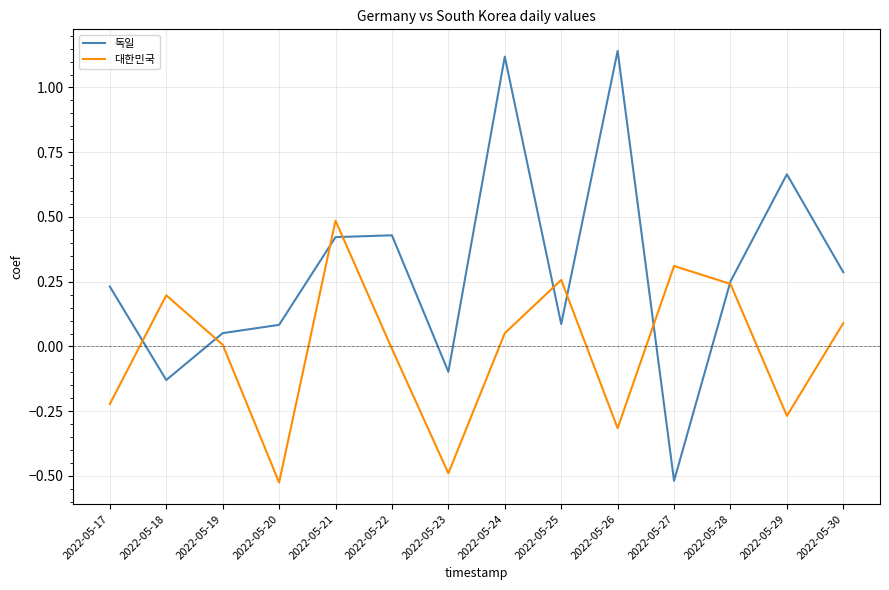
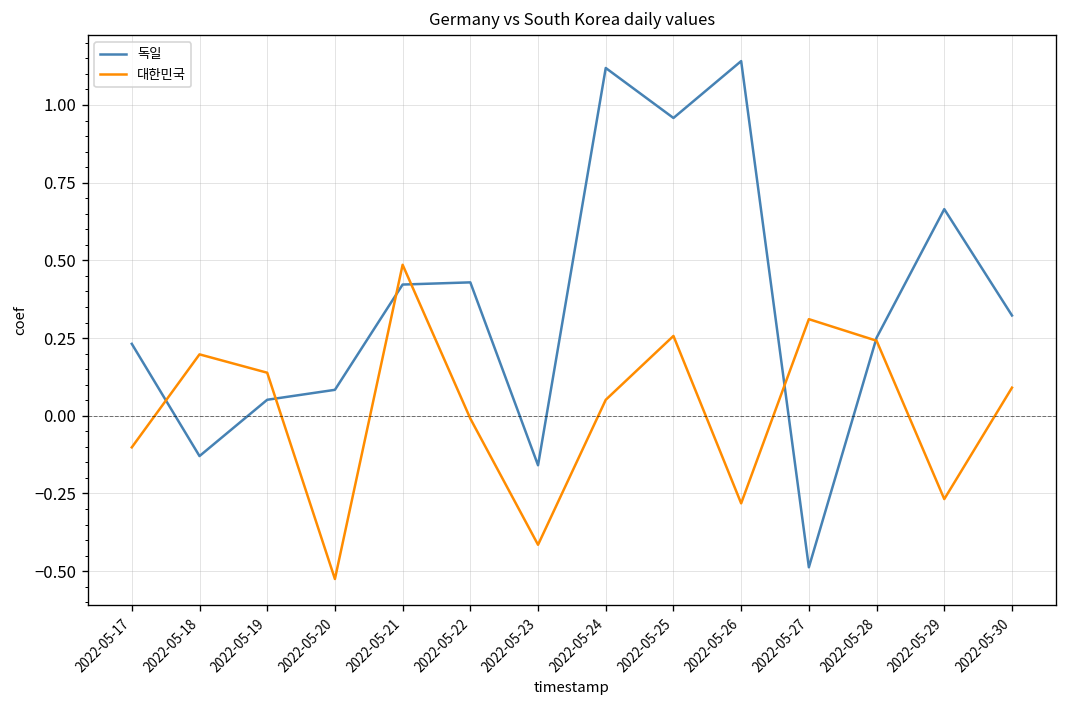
대한민국, 2022-05-17: -0.22 -> -0.10
대한민국, 2022-05-19: 0.01 -> 0.14
독일, 2022-05-23: -0.10 -> -0.16
대한민국, 2022-05-23: -0.49 -> -0.42
독일, 2022-05-25: 0.09 -> 0.96
대한민국, 2022-05-26: -0.32 -> -0.28
독일, 2022-05-27: -0.52 -> -0.49
독일, 2022-05-30: 0.29 -> 0.32
